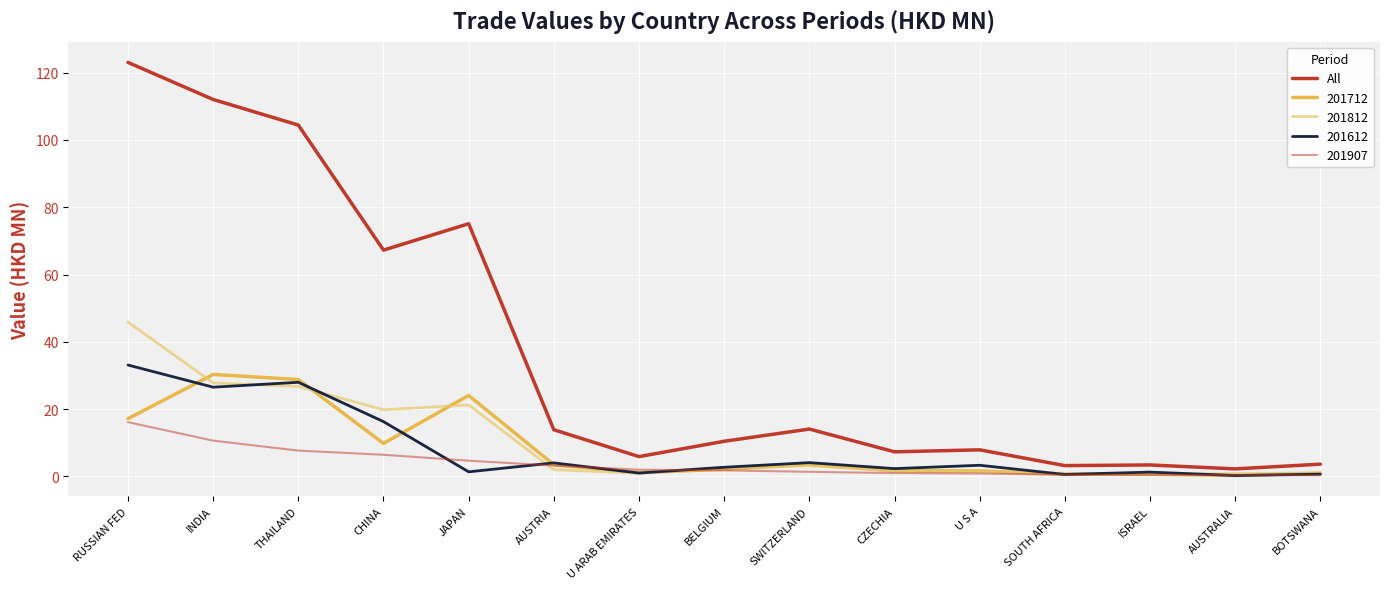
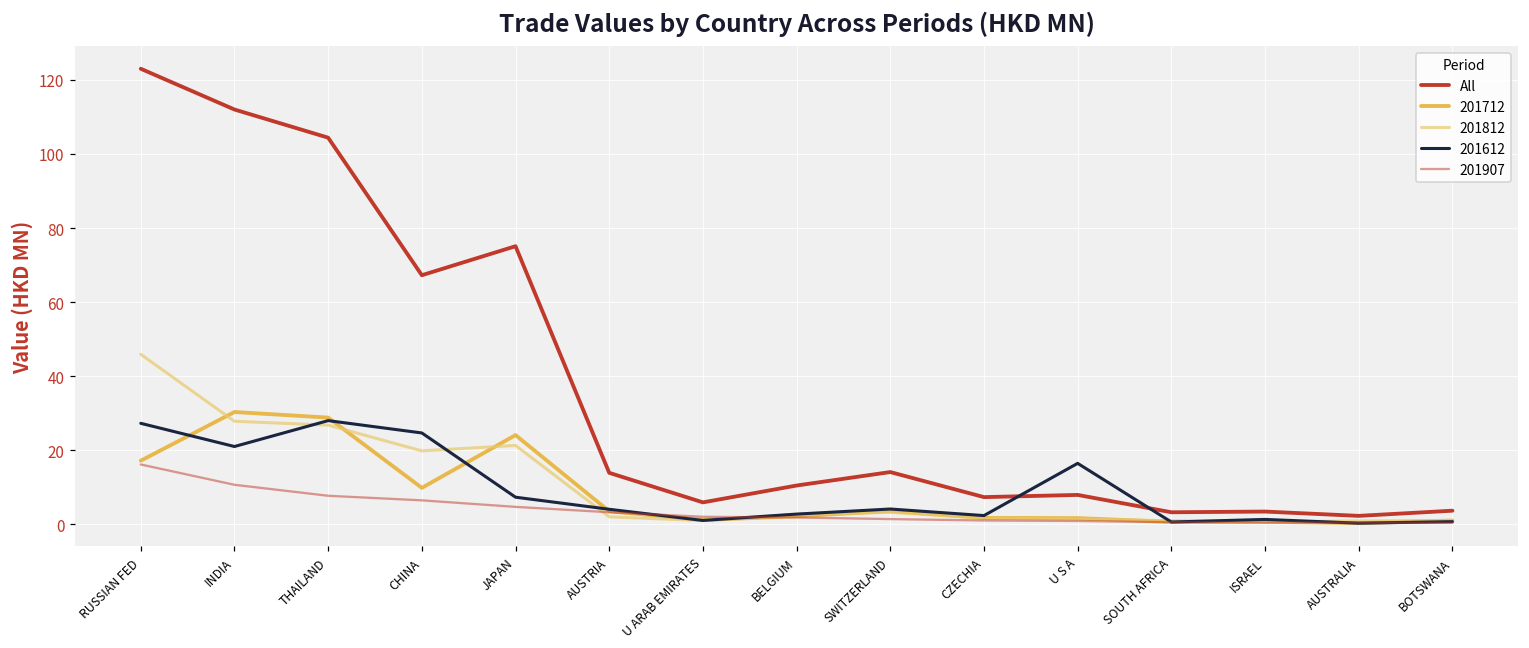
201612, RUSSIAN FED: 33 -> 27
201612, INDIA: 27 -> 21
201612, CHINA: 16 -> 25
201612, JAPAN: 1 -> 7
201612, U S A: 3 -> 16
